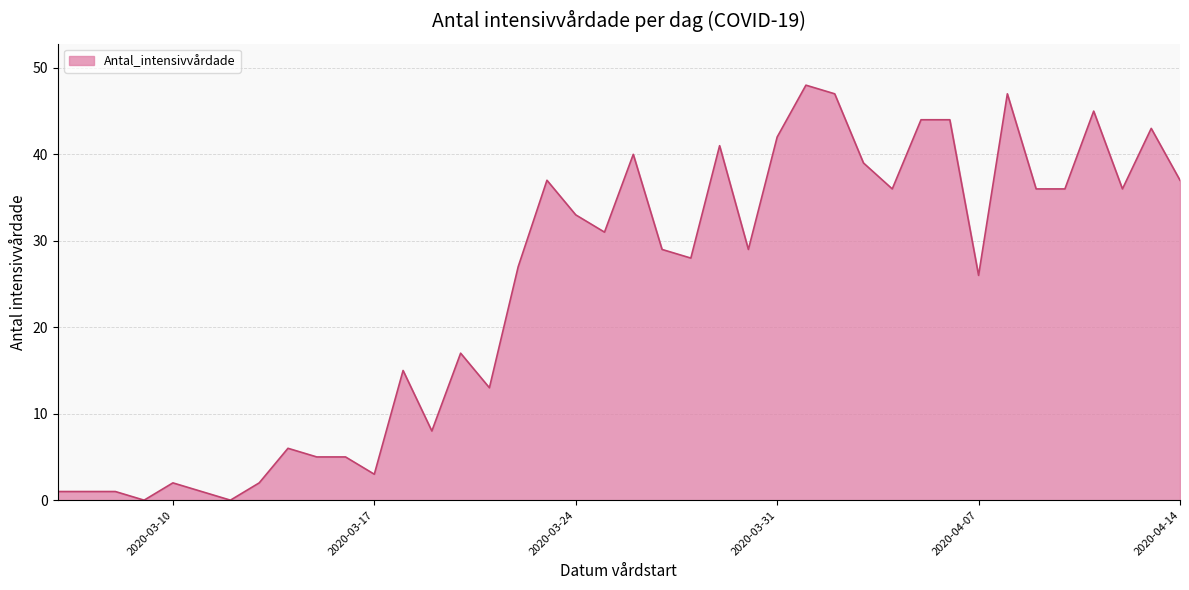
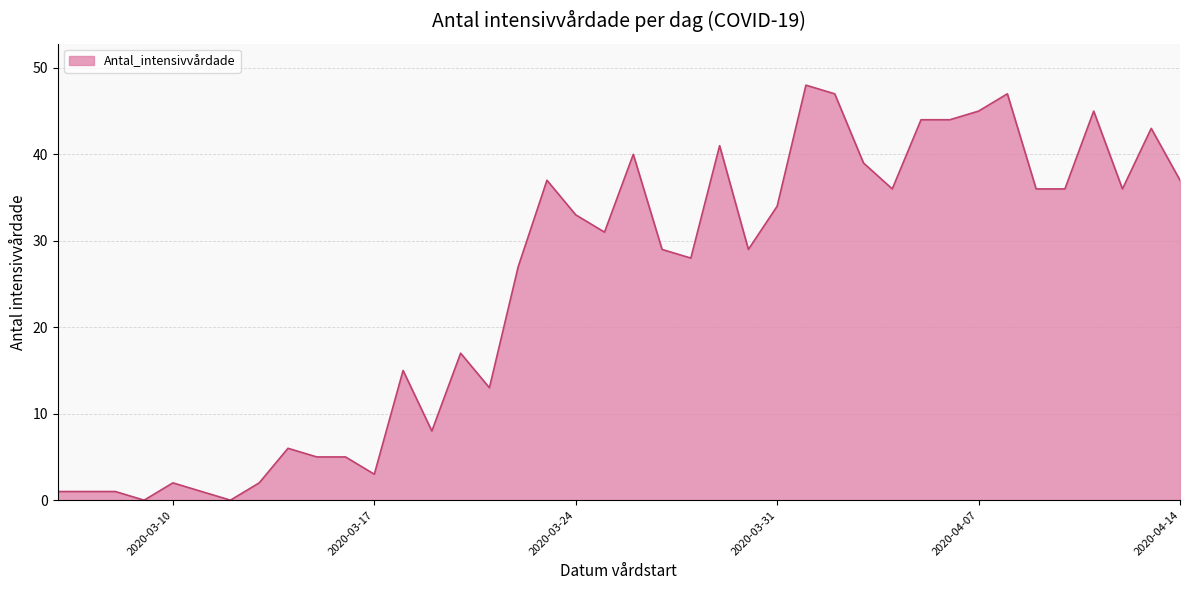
2020-03-31: 42 -> 34
2020-04-07: 26 -> 45
